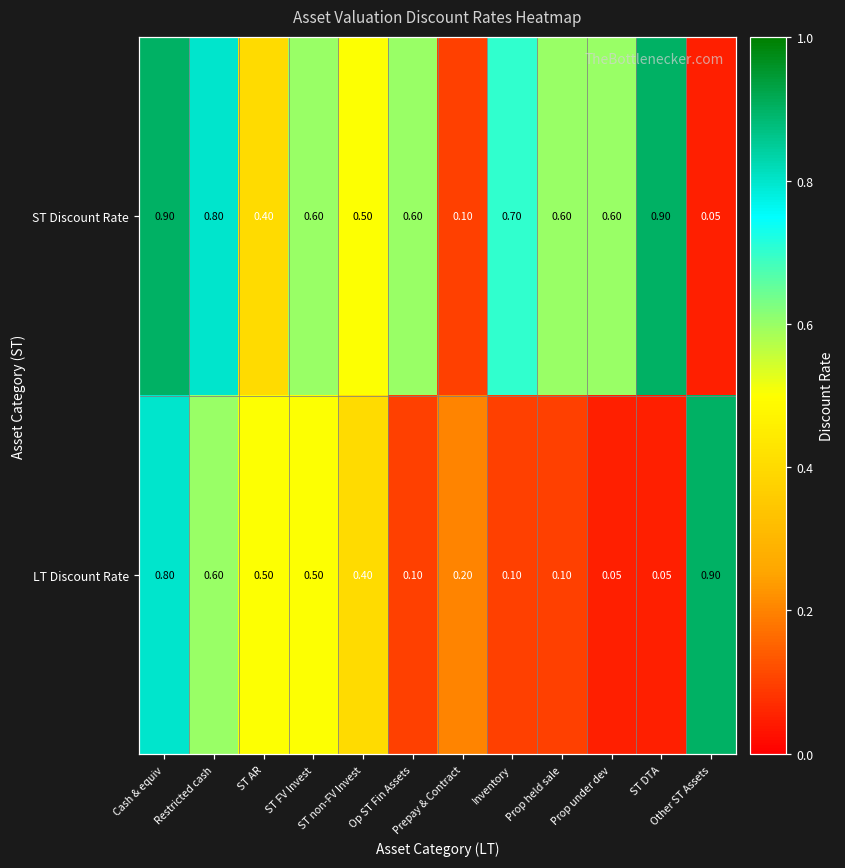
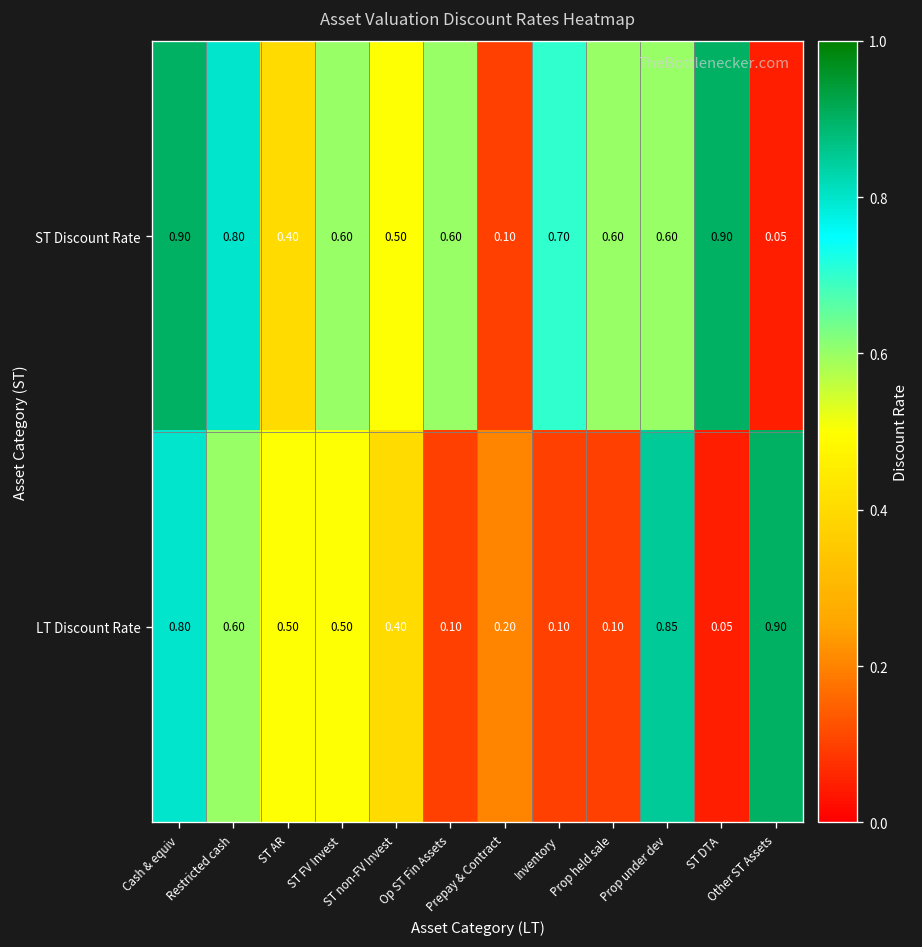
LT Discount Rate, Prop under dev: 0.05 -> 0.85
